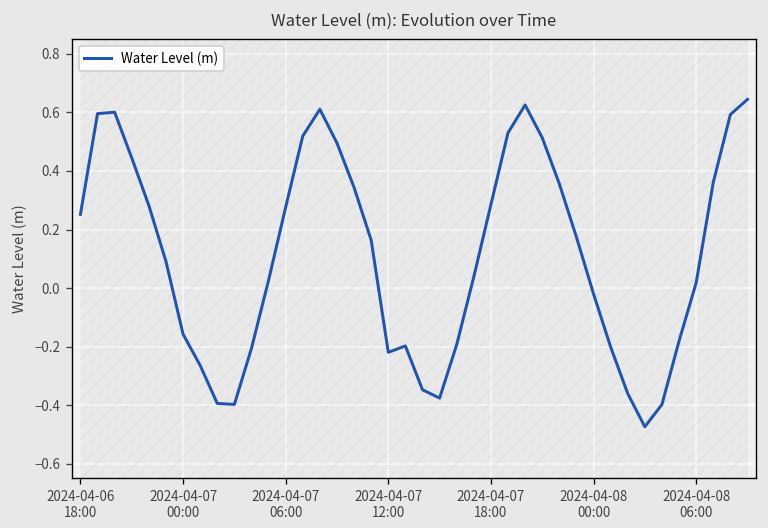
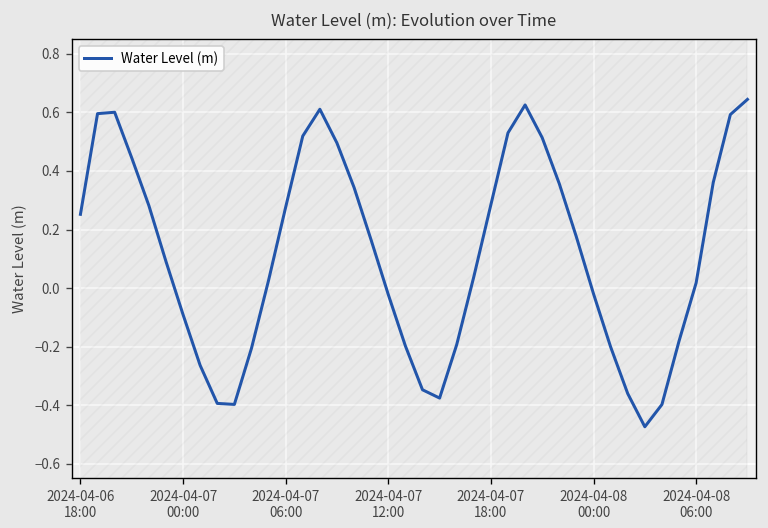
Water Level (m), 2024-04-07 00:00: -0.16 -> -0.09
Water Level (m), 2024-04-07 12:00: -0.22 -> -0.02
